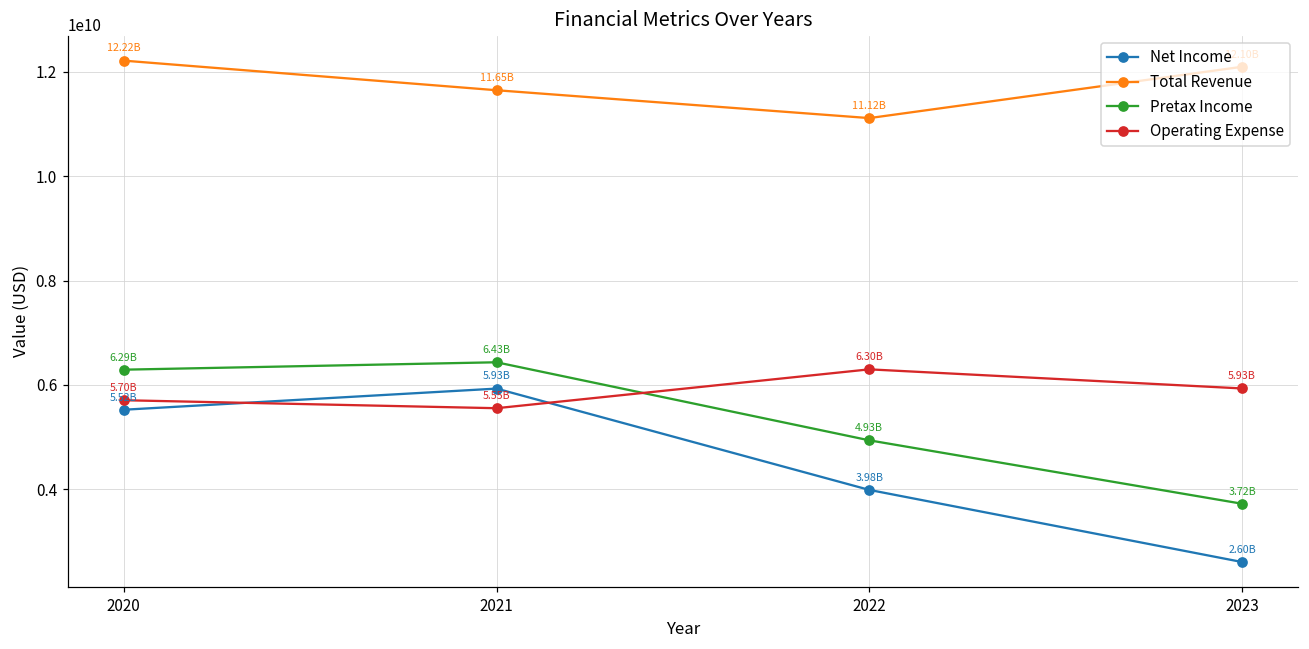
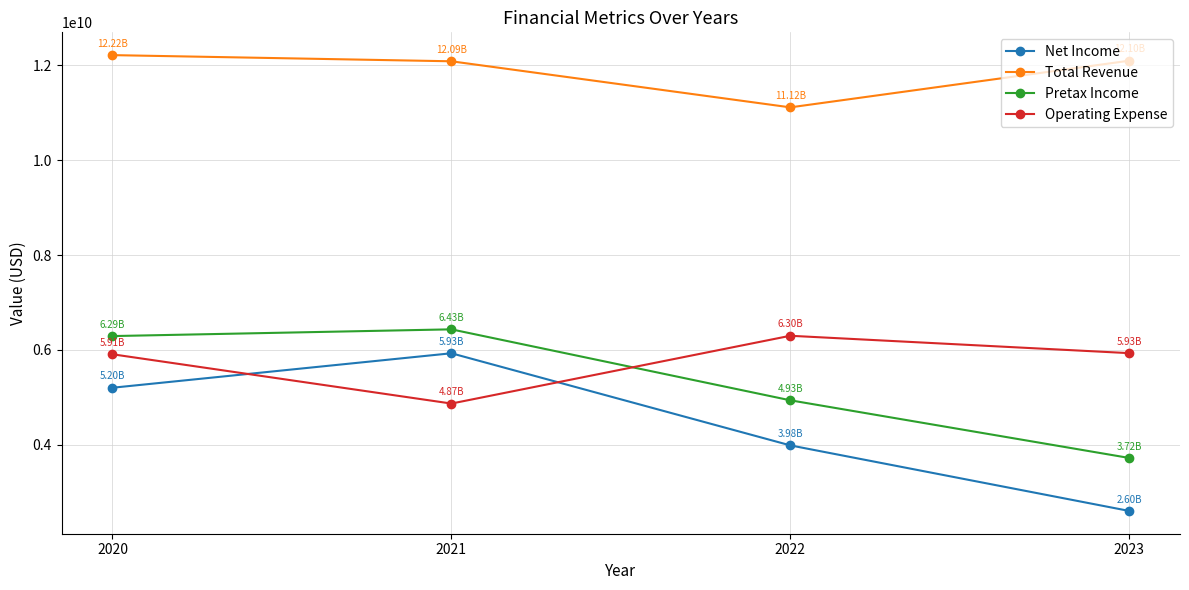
Net Income, 2020: 5.52B -> 5.20B
Operating Expense, 2020: 5.70B -> 5.91B
Total Revenue, 2021: 11.65B -> 12.09B
Operating Expense, 2021: 5.55B -> 4.87B
